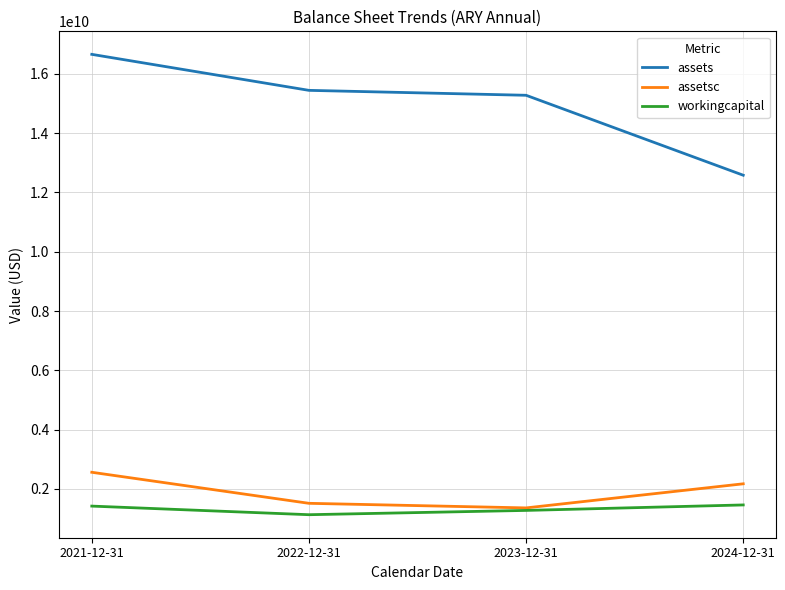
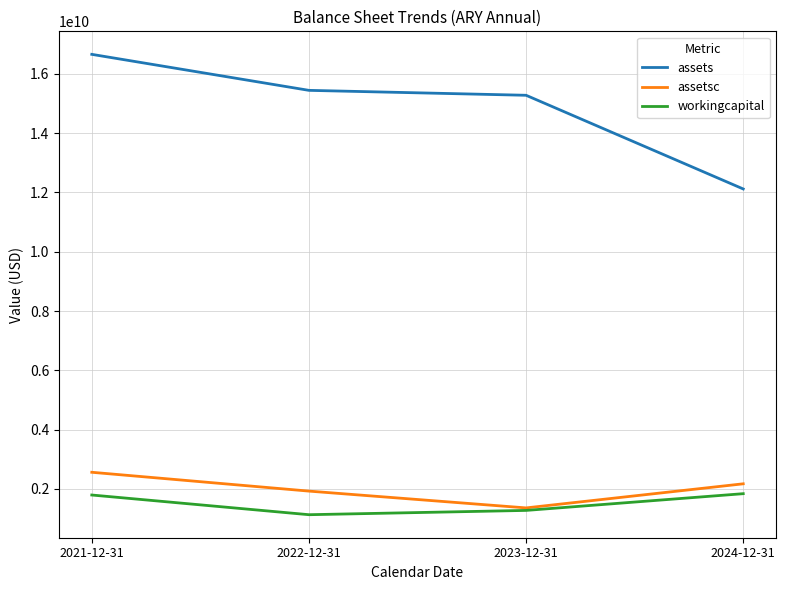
workingcapital, 2021-12-31: 1400000000 -> 1800000000
assetsc, 2022-12-31: 1500000000 -> 1900000000
assets, 2024-12-31: 12600000000 -> 12100000000
workingcapital, 2024-12-31: 1500000000 -> 1800000000
